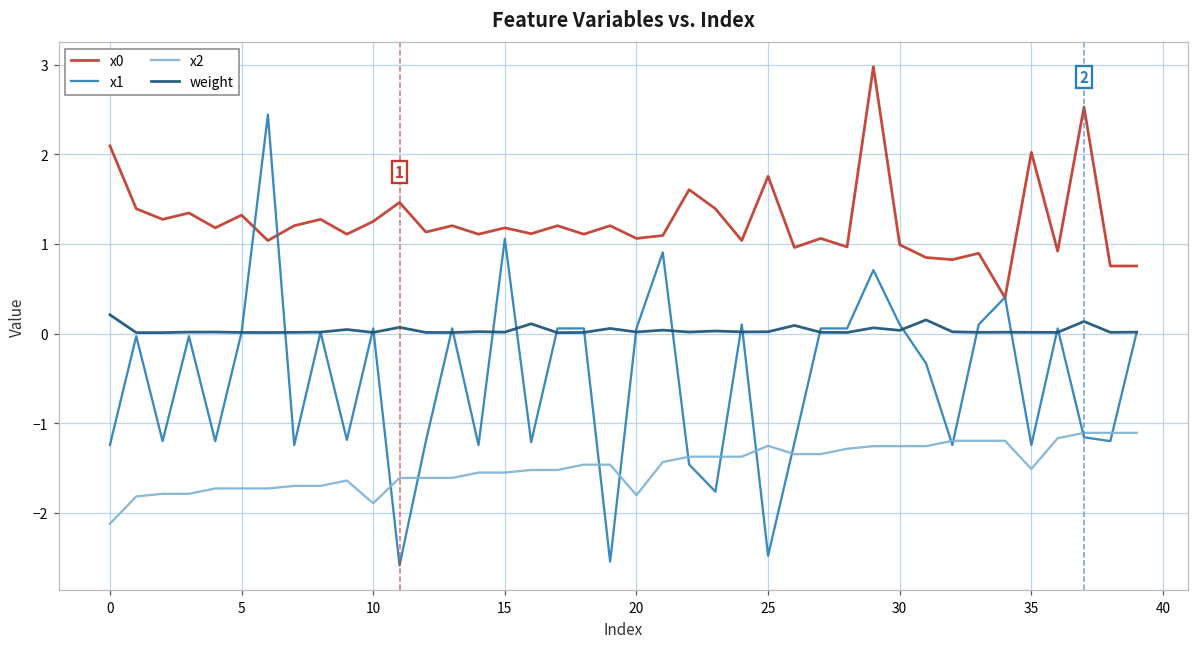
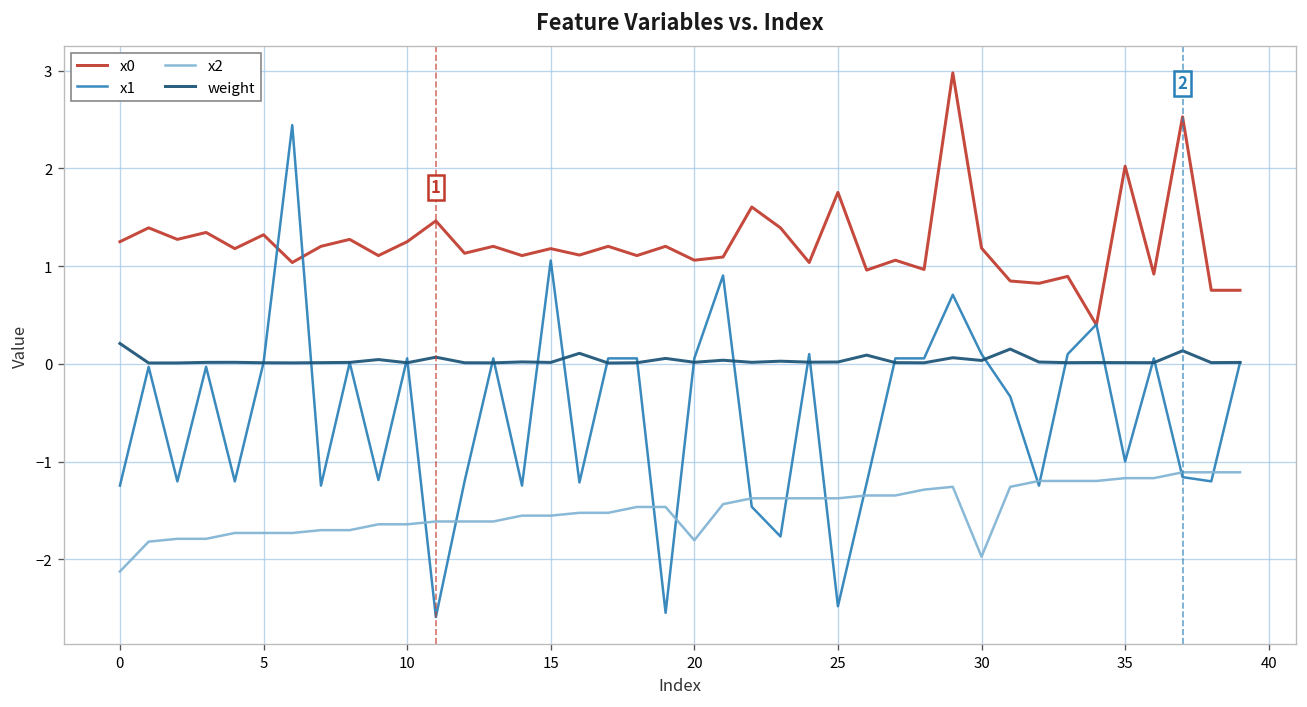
x0, 0: 2.1 -> 1.3
x2, 10: -1.9 -> -1.6
x2, 25: -1.3 -> -1.4
x0, 30: 1.0 -> 1.2
x2, 30: -1.3 -> -2.0
x1, 35: -1.2 -> -1.0
x2, 35: -1.5 -> -1.2
